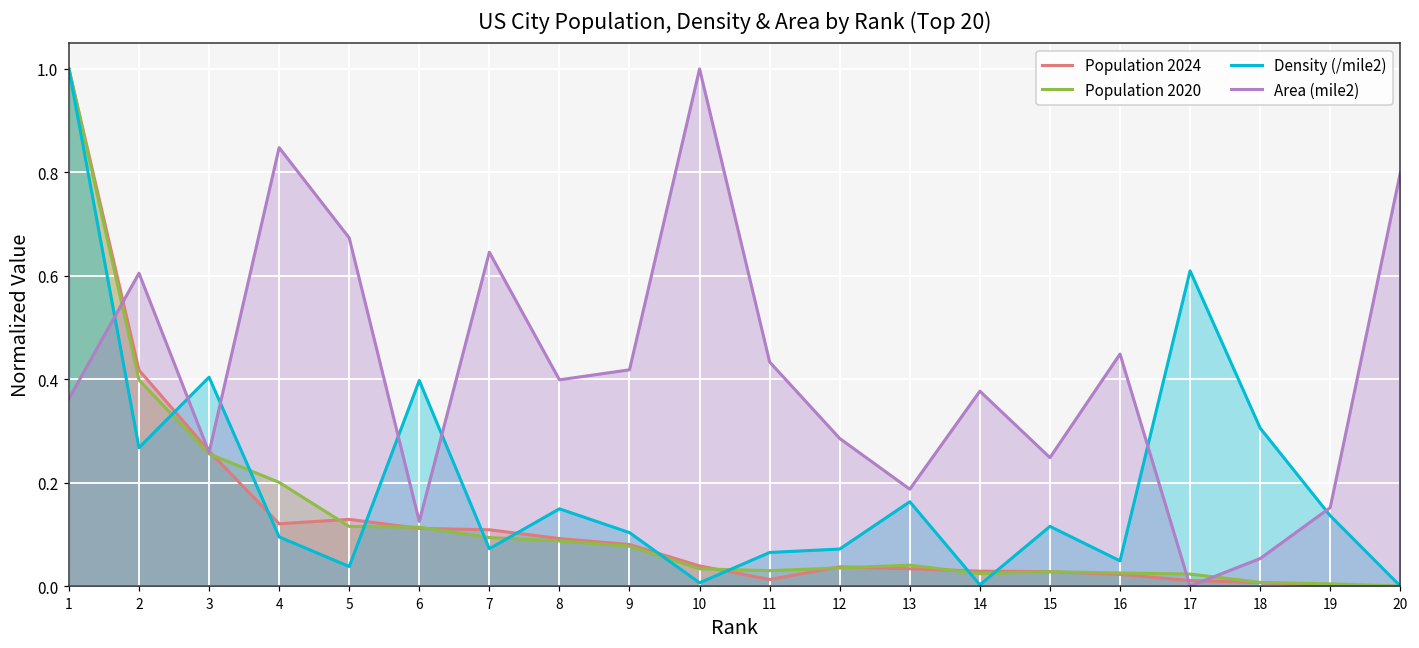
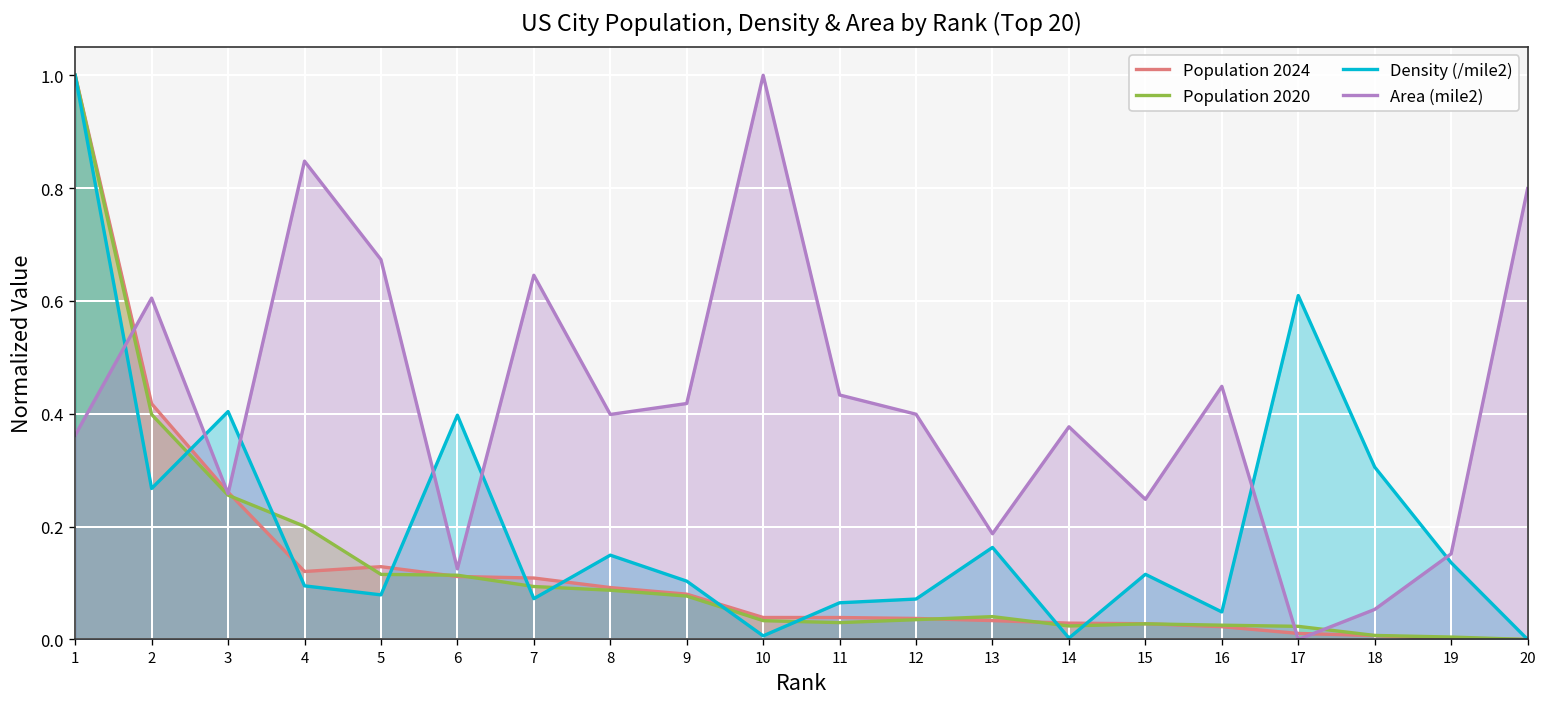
Density (/mile2), 5: 0.04 -> 0.08
Population 2024, 11: 0.01 -> 0.04
Area (mile2), 12: 0.29 -> 0.40
